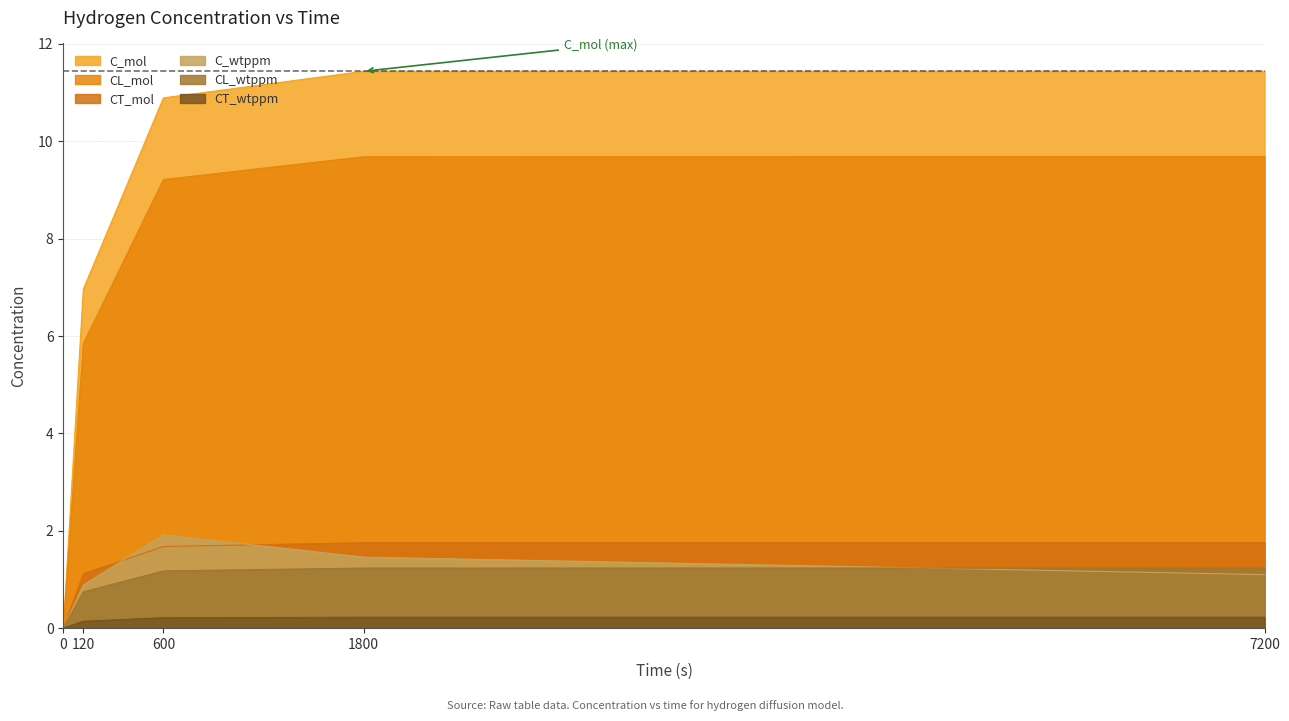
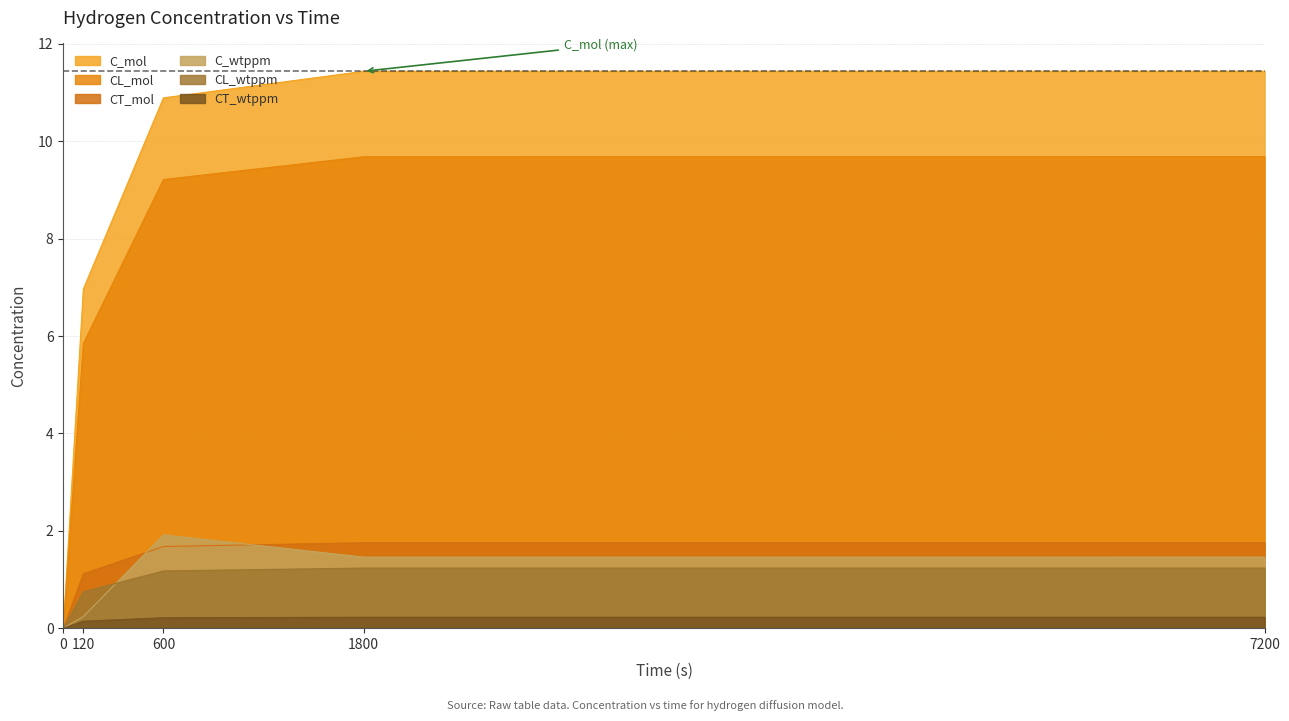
C_wtppm, 120: 0.9 -> 0.2
C_wtppm, 7200: 1.1 -> 1.5
